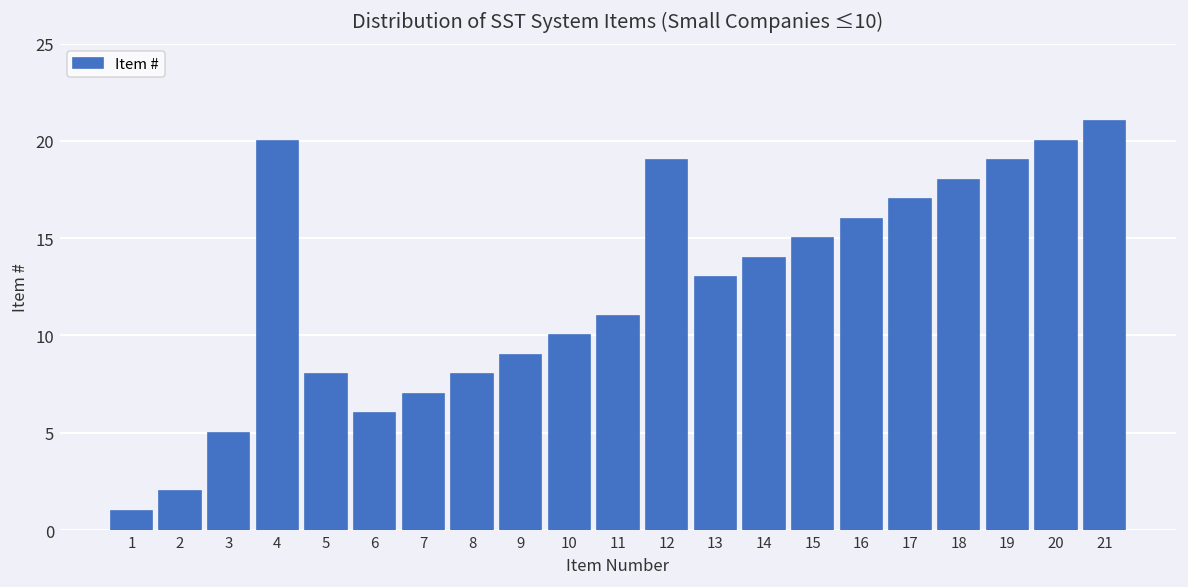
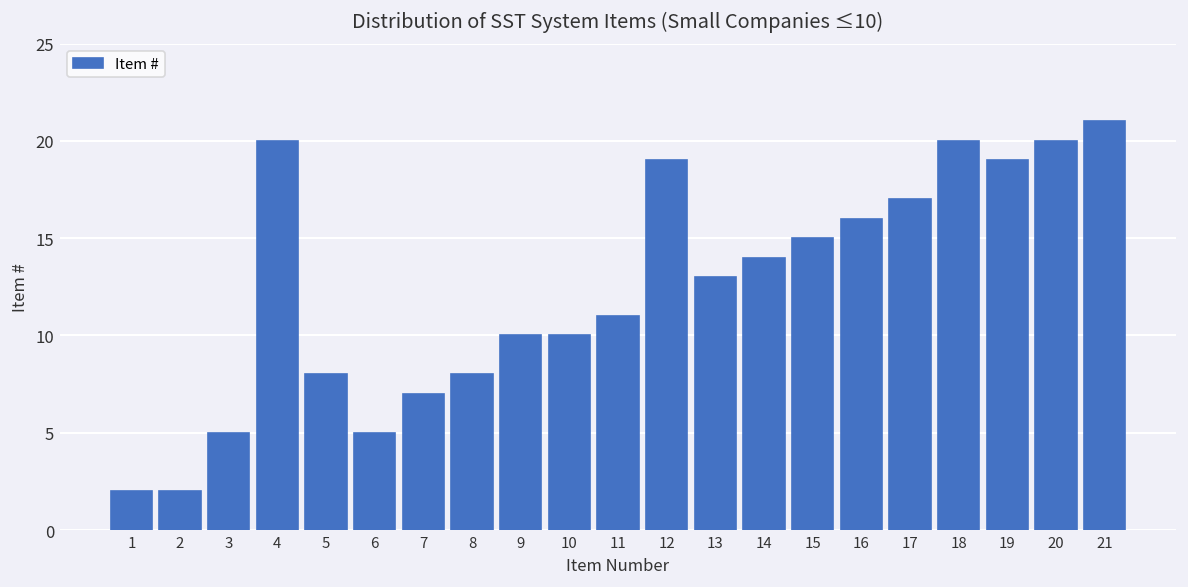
1: 1 -> 2
6: 6 -> 5
9: 9 -> 10
18: 18 -> 20
